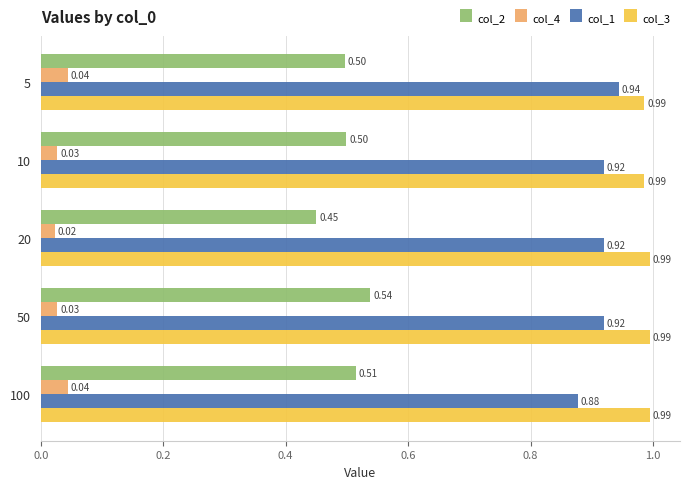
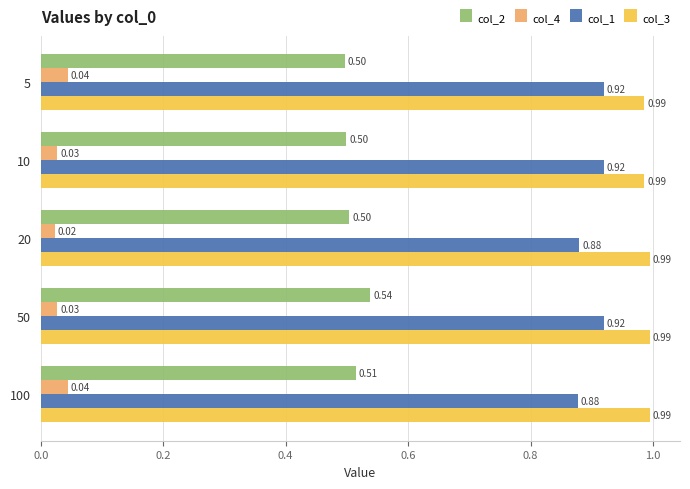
col_1, 5: 0.94 -> 0.92
col_2, 20: 0.45 -> 0.50
col_1, 20: 0.92 -> 0.88
